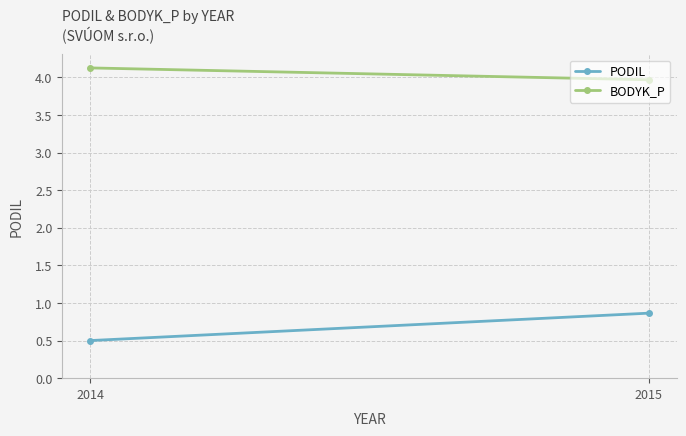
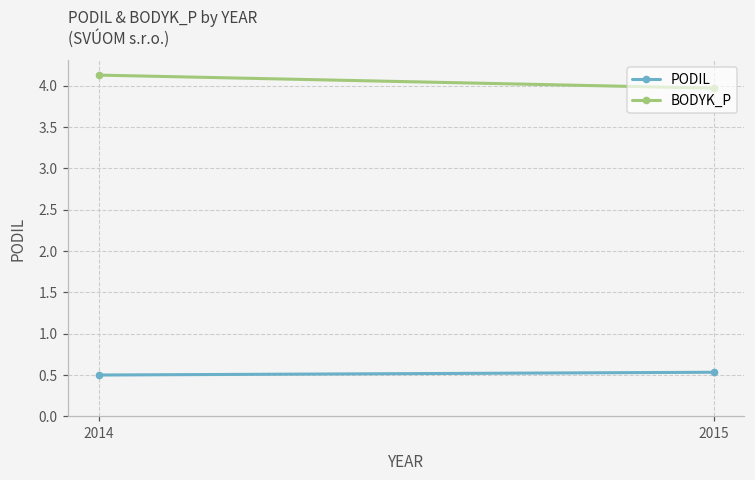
PODIL, 2015: 0.9 -> 0.5
